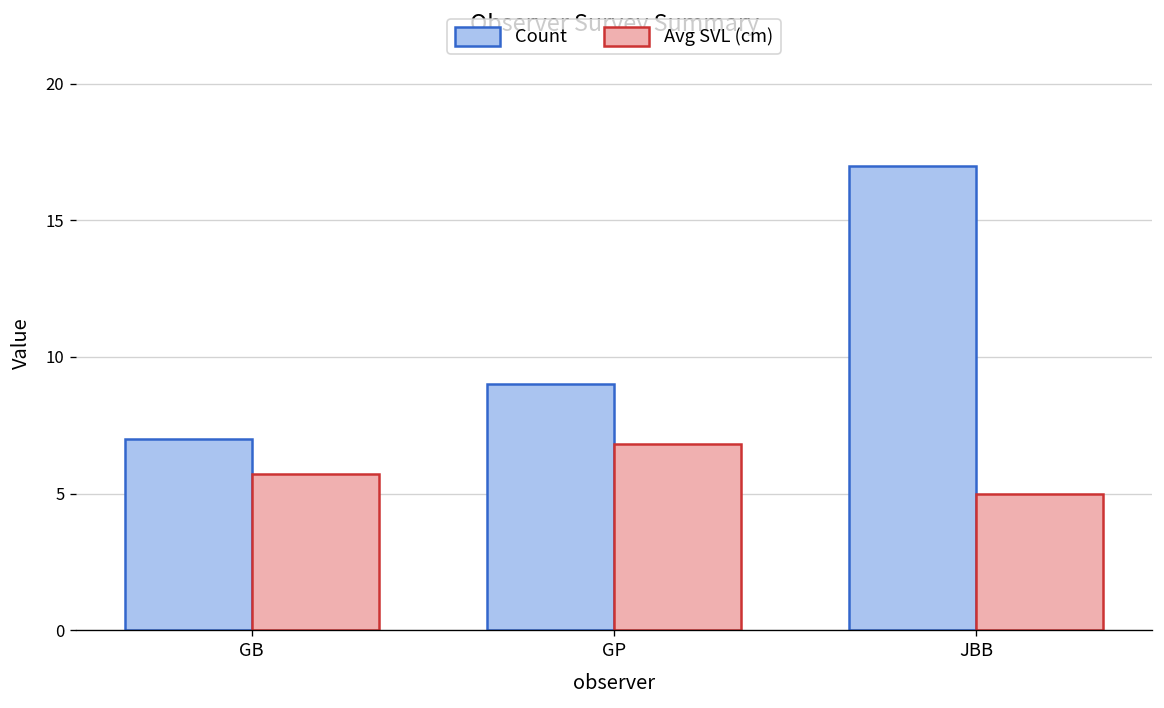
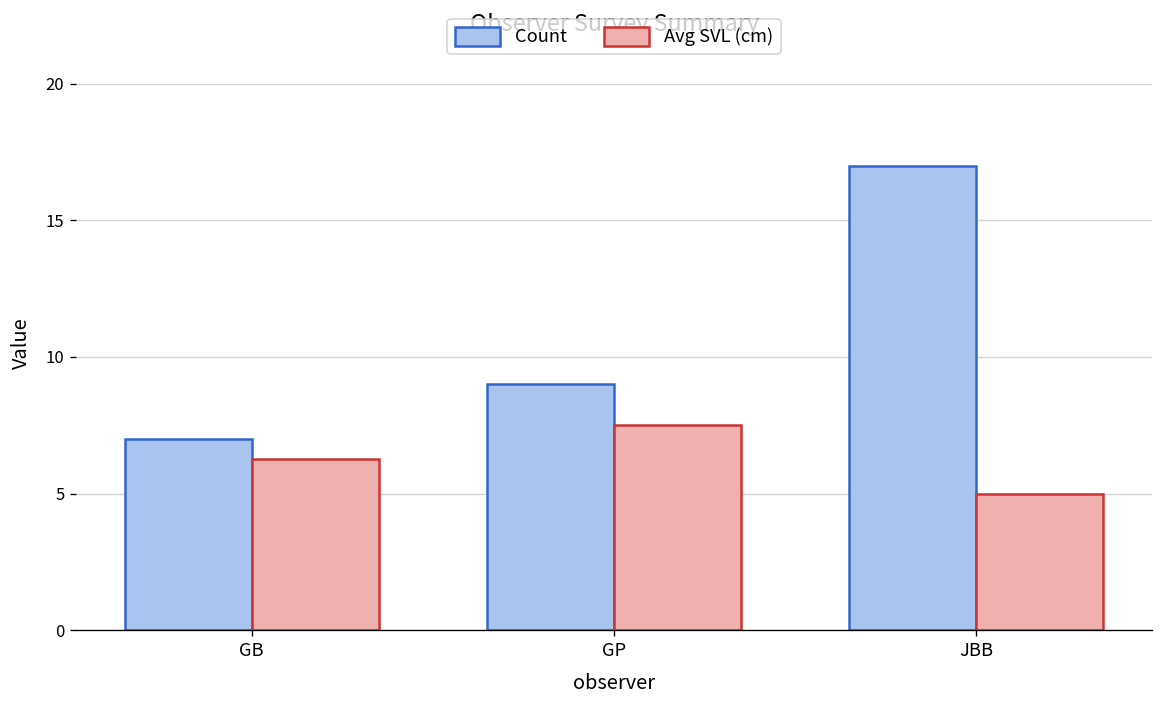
Avg SVL (cm), GB: 5.7 -> 6.3
Avg SVL (cm), GP: 6.8 -> 7.5
